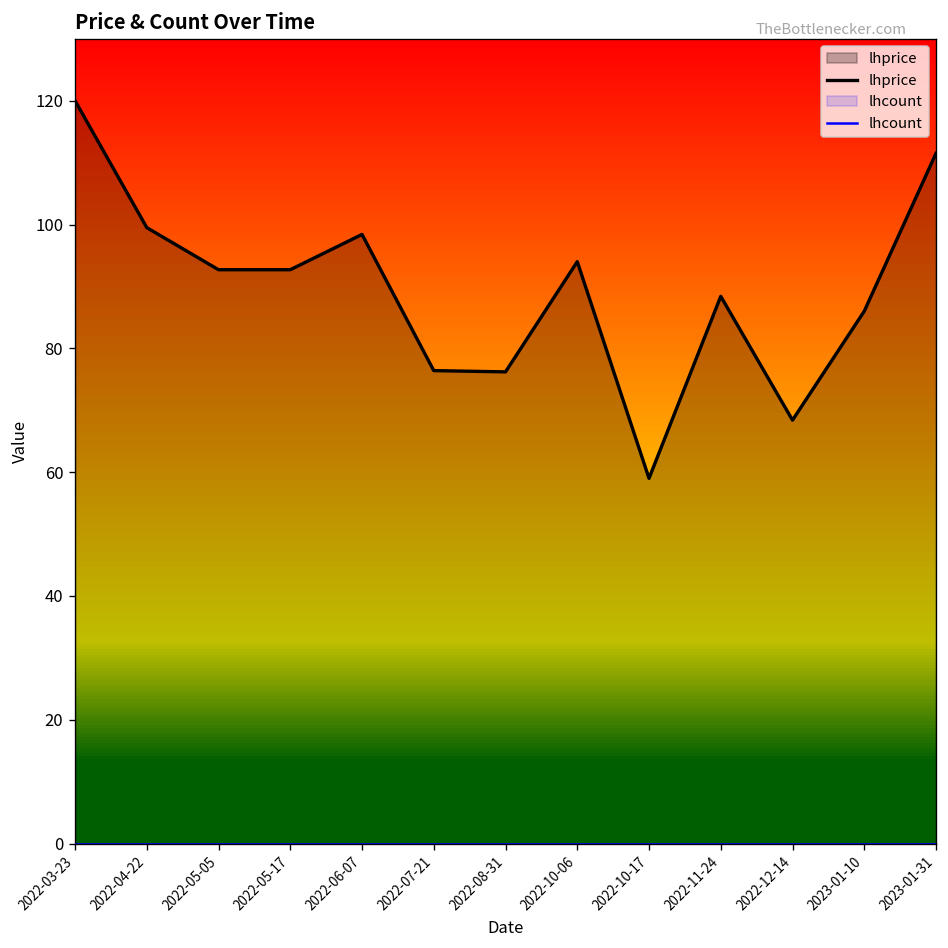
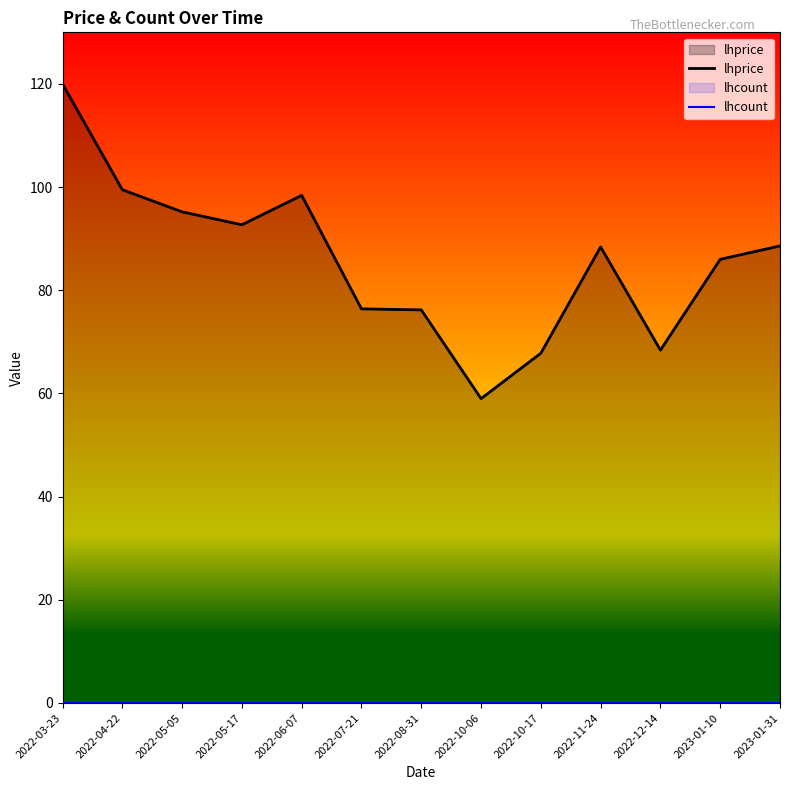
lhprice, 2022-05-05: 93 -> 95
lhprice, 2022-10-06: 94 -> 59
lhprice, 2022-10-17: 59 -> 68
lhprice, 2023-01-31: 112 -> 89
